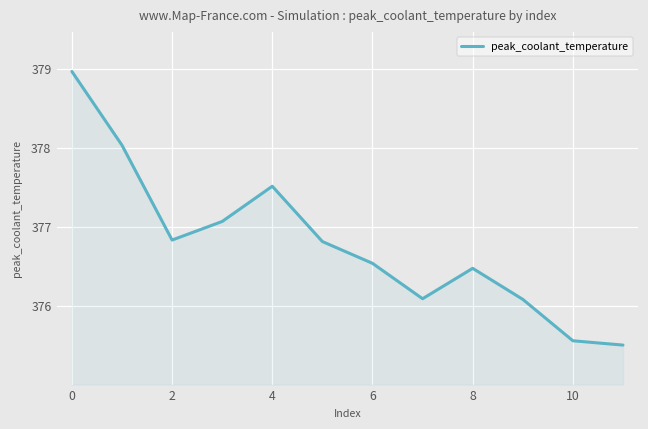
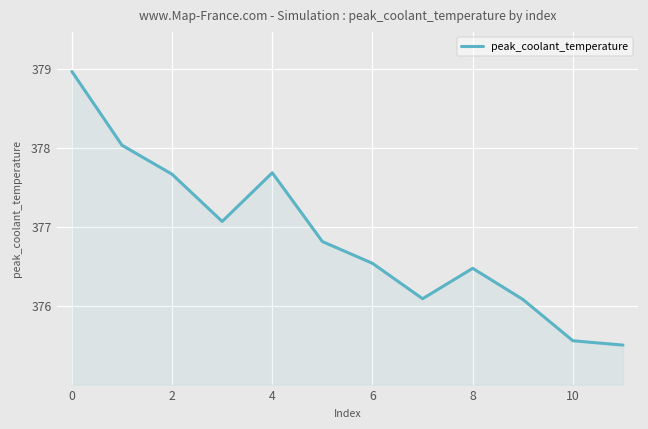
2: 376.8 -> 377.7
4: 377.5 -> 377.7
